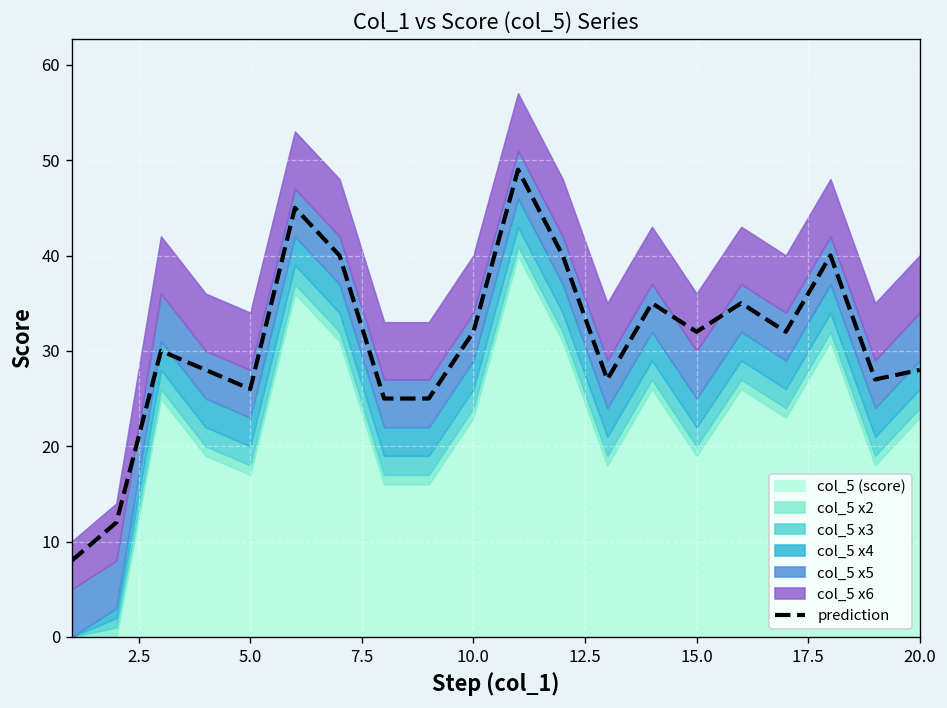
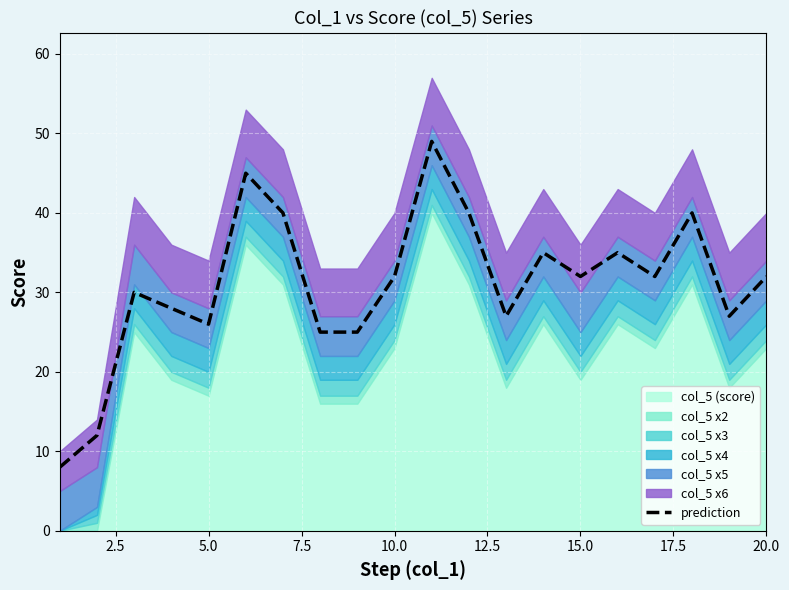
prediction, 20.0: 28 -> 32
